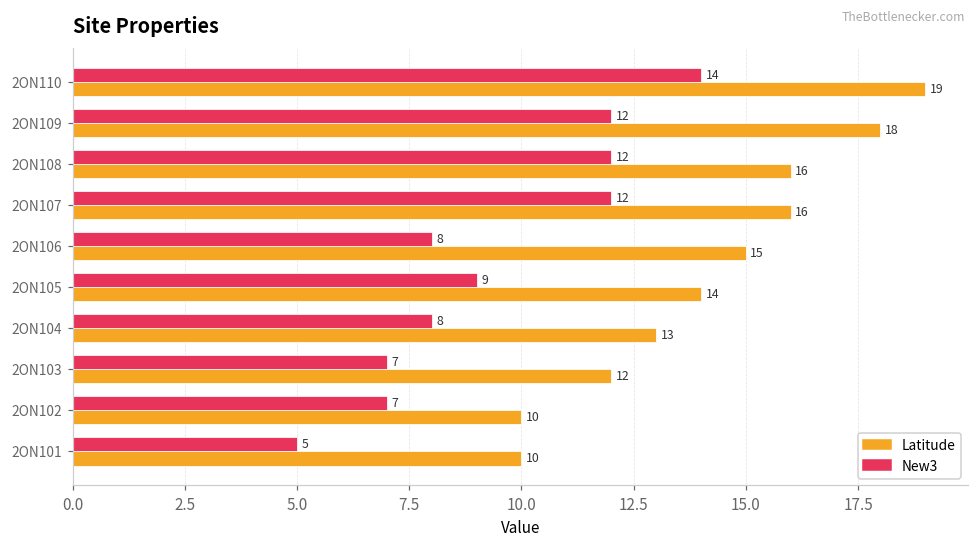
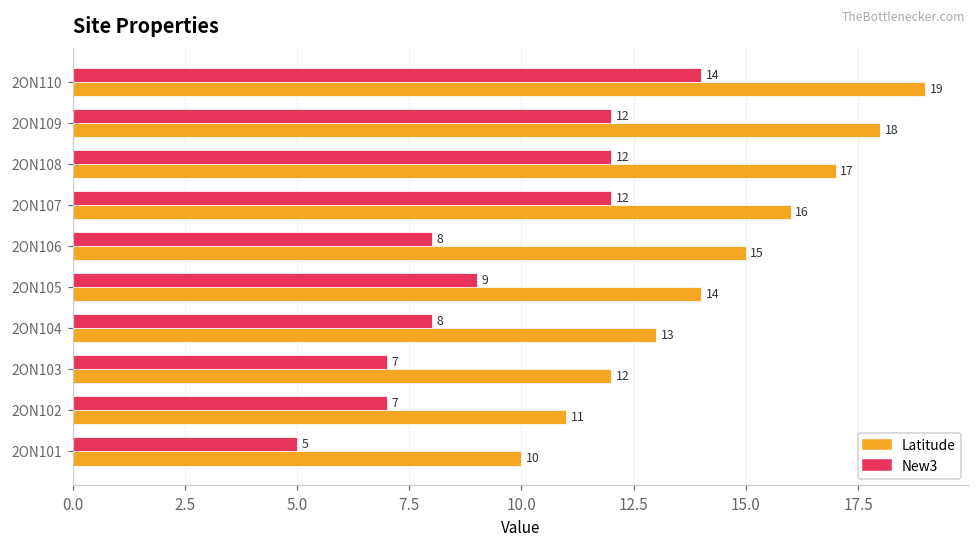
Latitude, 2ON108: 16 -> 17
Latitude, 2ON102: 10 -> 11
